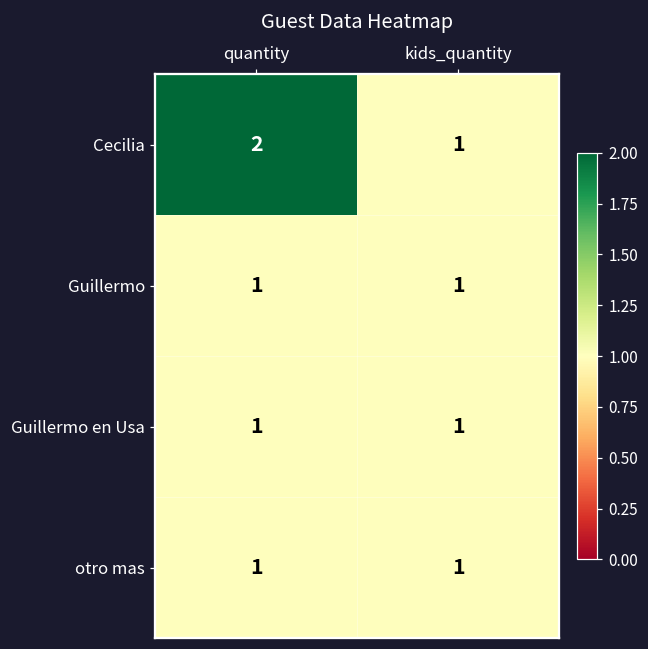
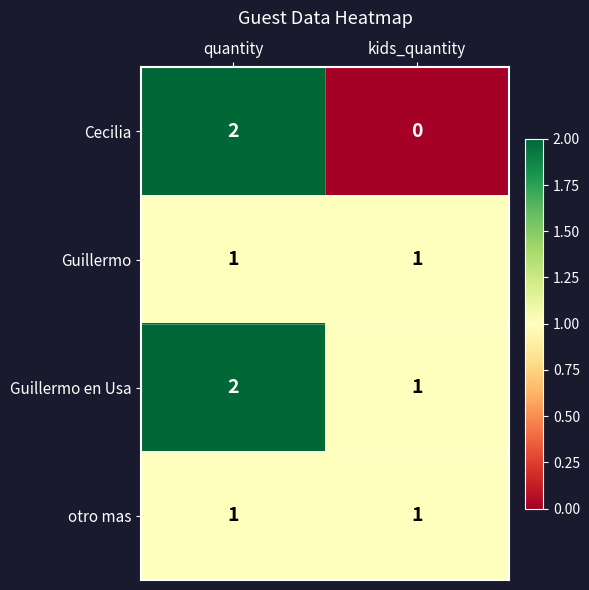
Cecilia, kids_quantity: 1 -> 0
Guillermo en Usa, quantity: 1 -> 2
